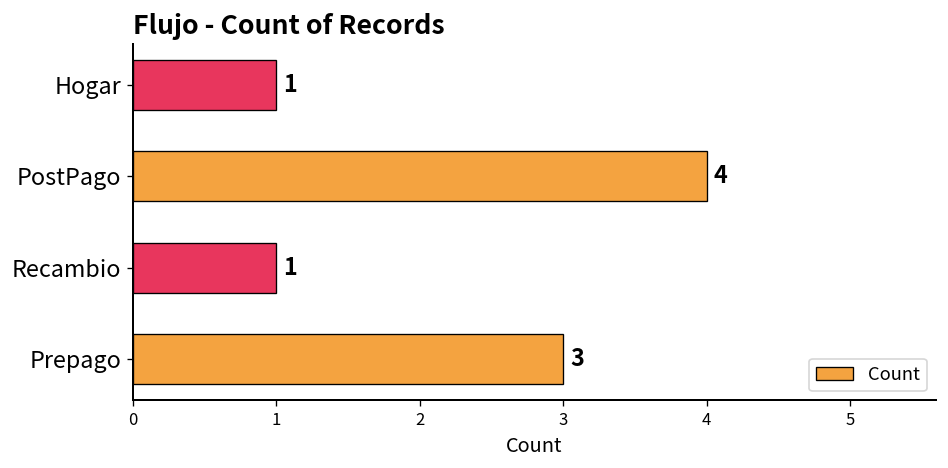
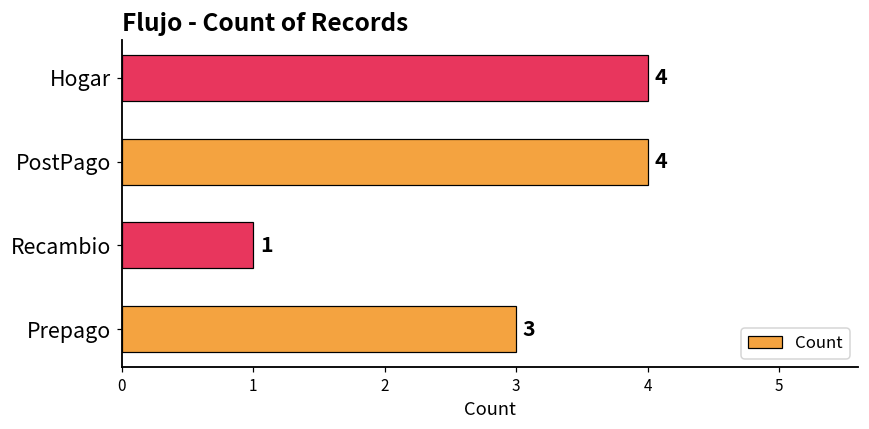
Hogar: 1 -> 4
